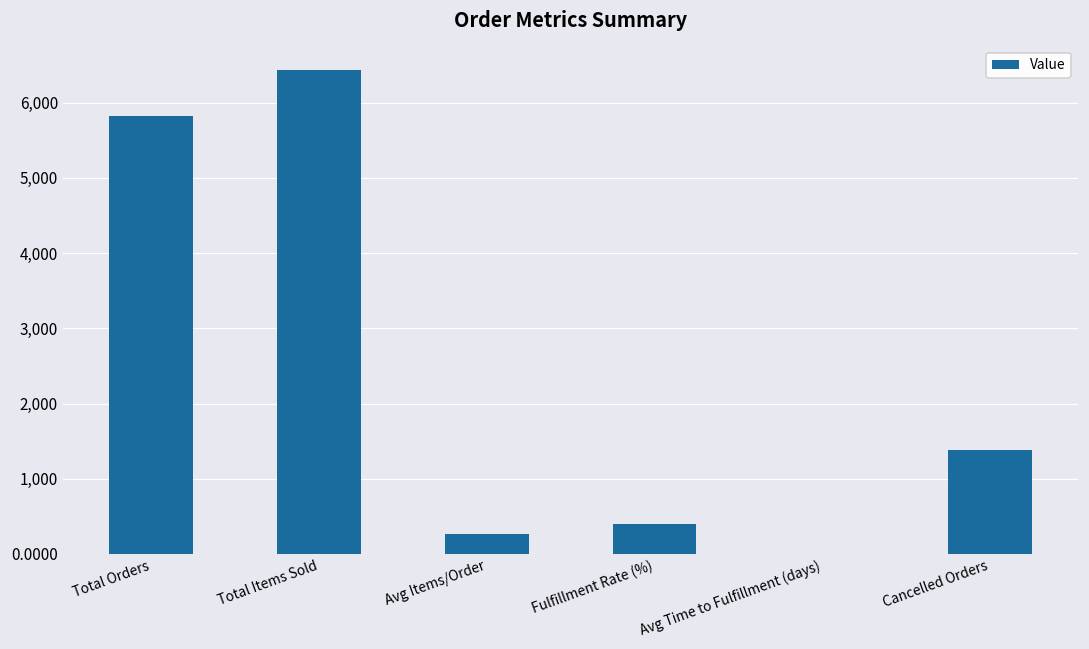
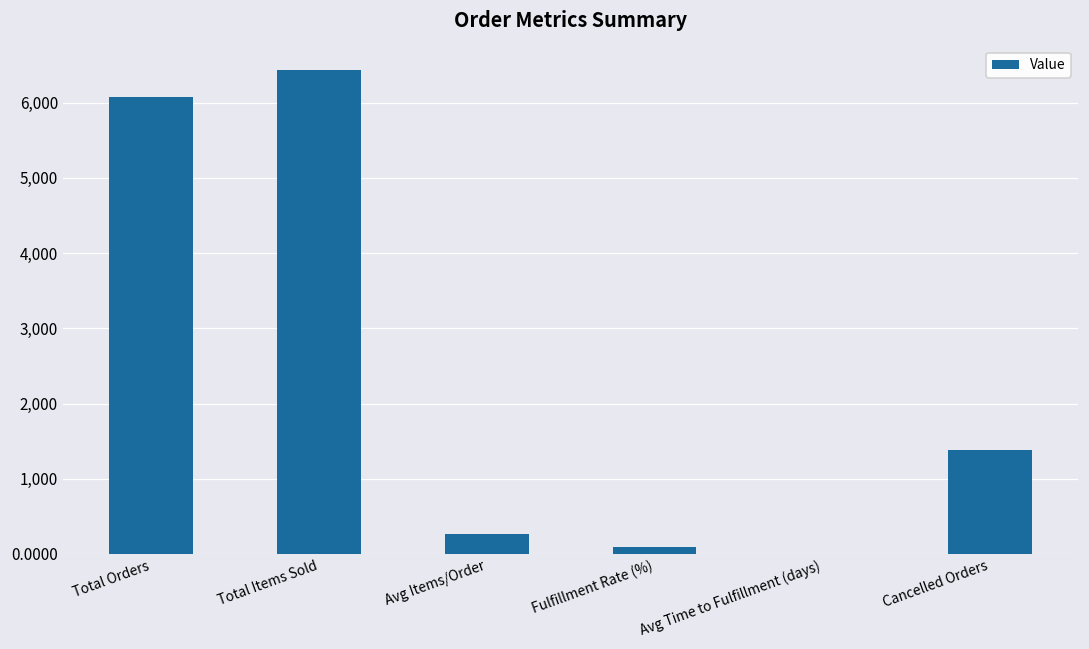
Total Orders: 5,800 -> 6,100
Fulfillment Rate (%): 400 -> 100
